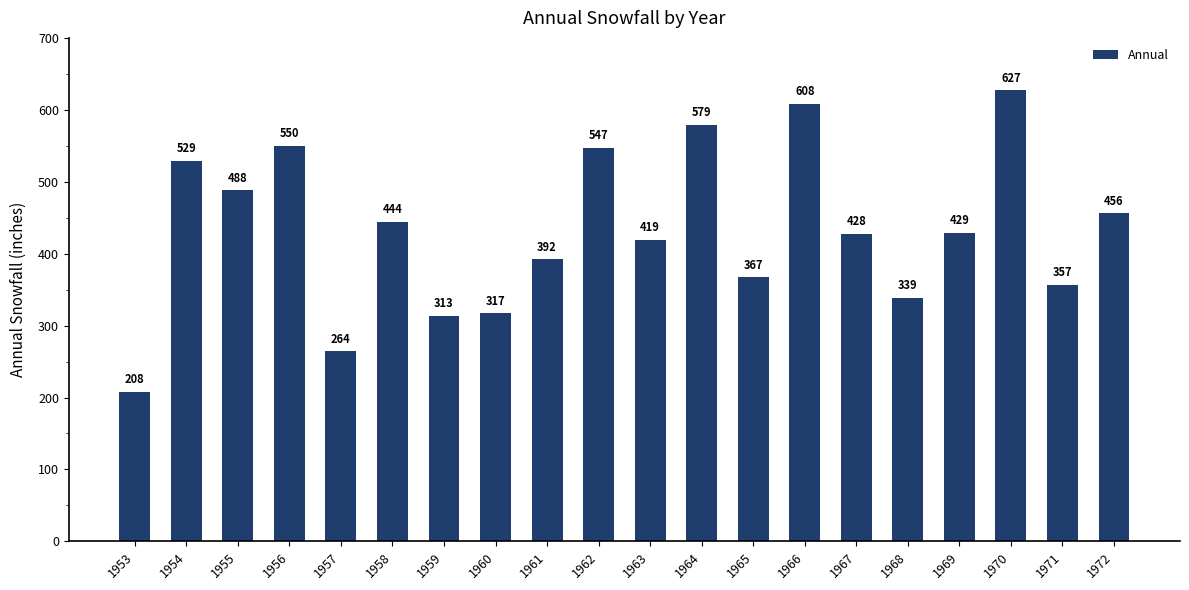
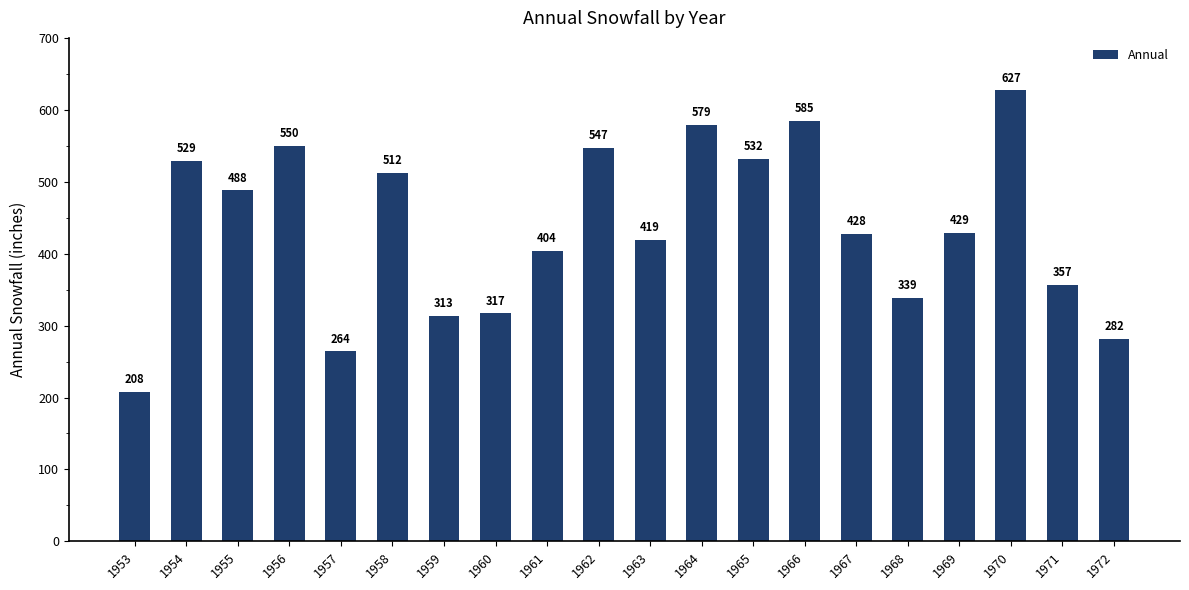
1958: 444 -> 512
1961: 392 -> 404
1965: 367 -> 532
1966: 608 -> 585
1972: 456 -> 282
